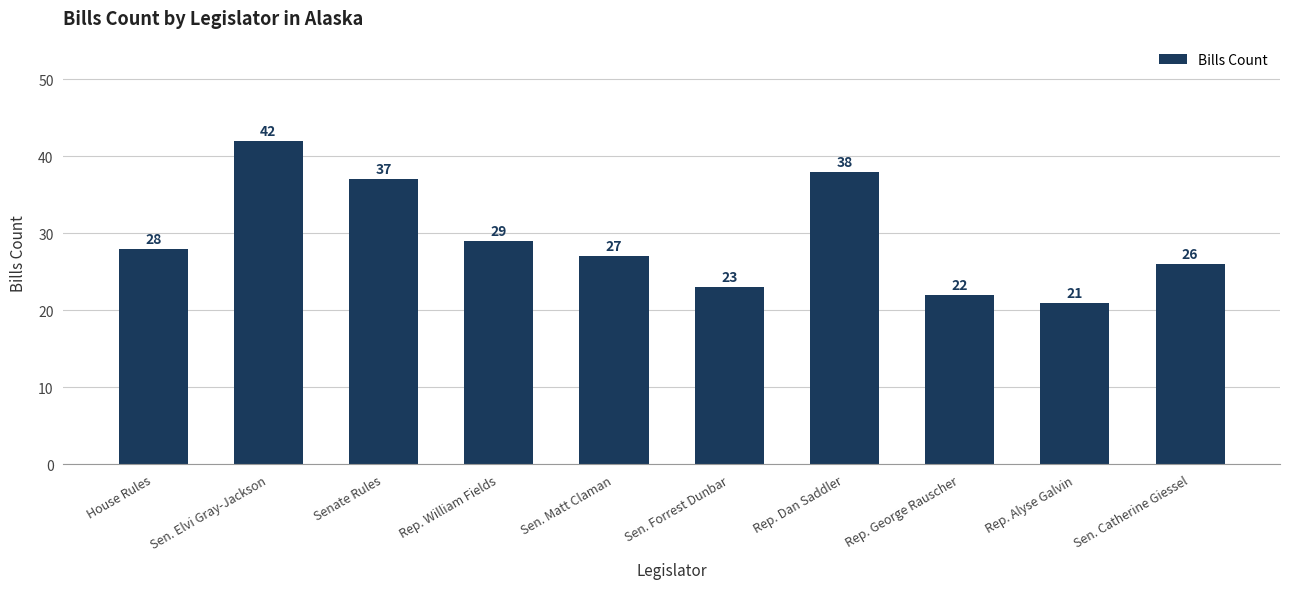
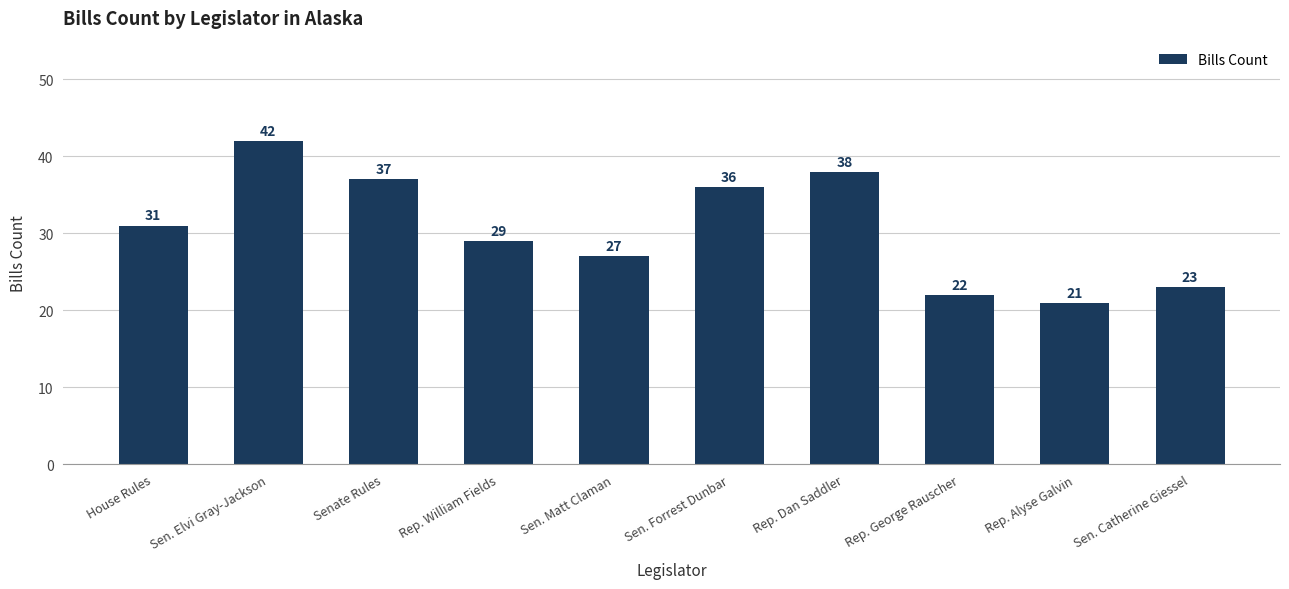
House Rules: 28 -> 31
Sen. Forrest Dunbar: 23 -> 36
Sen. Catherine Giessel: 26 -> 23
